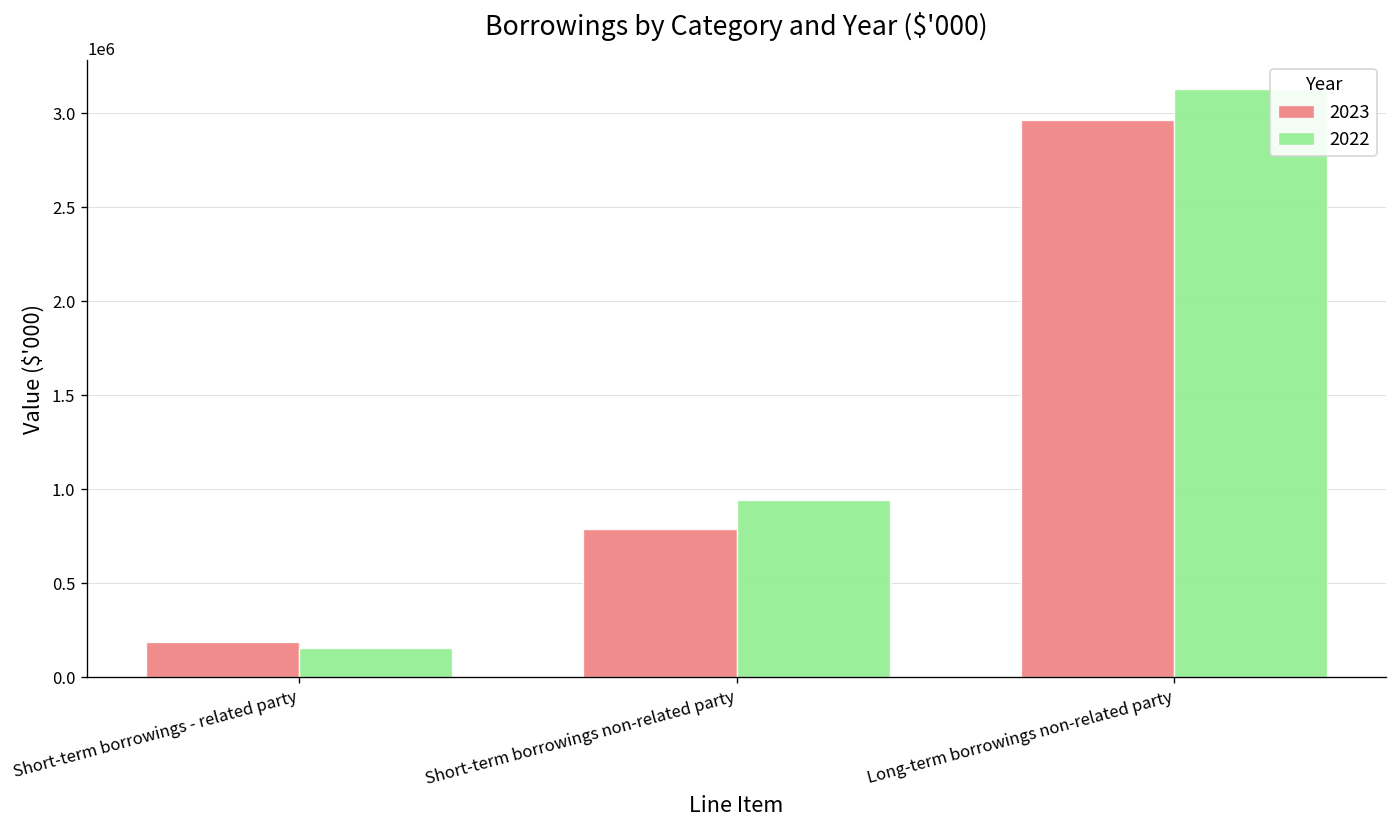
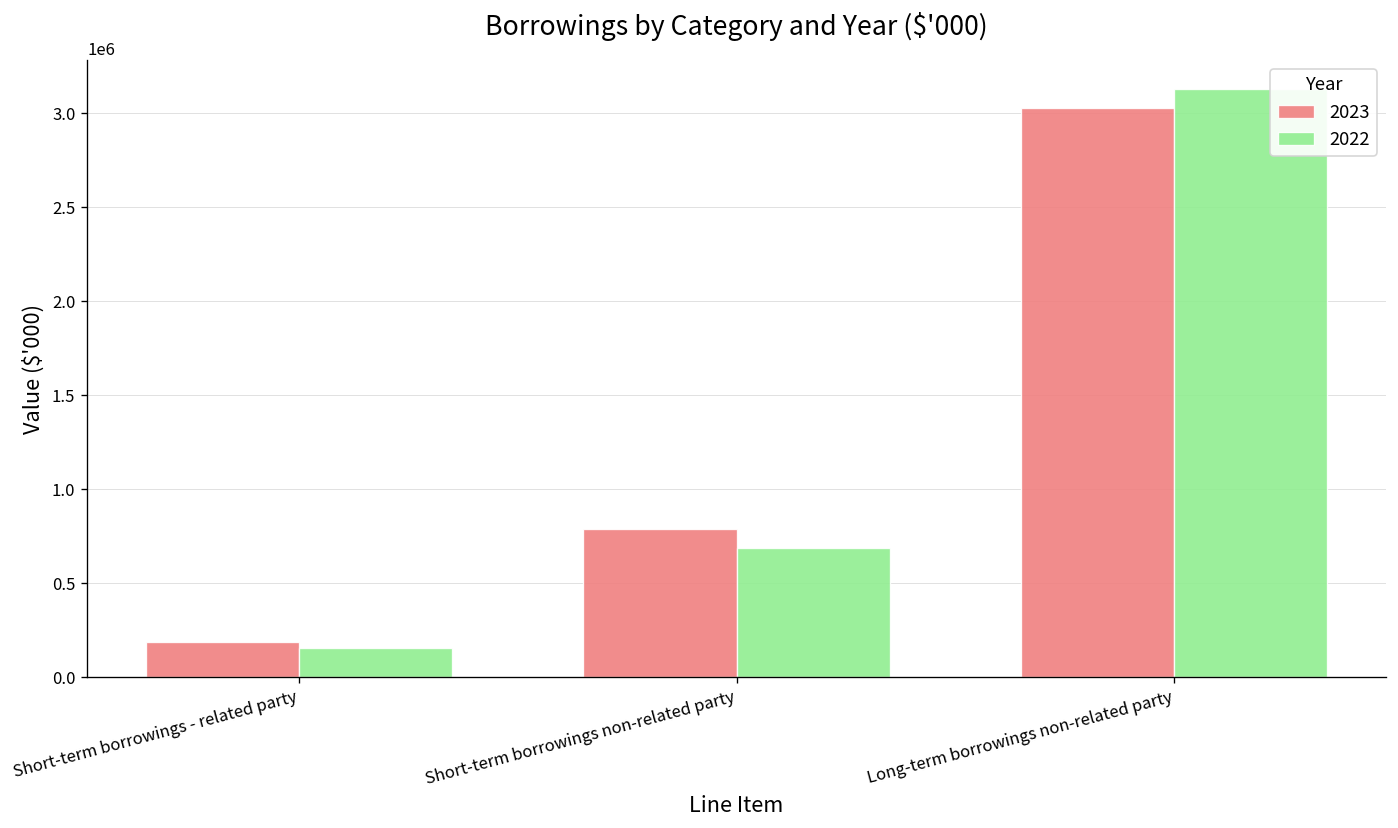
2022, Short-term borrowings non-related party: 940000 -> 690000
2023, Long-term borrowings non-related party: 2970000 -> 3030000
